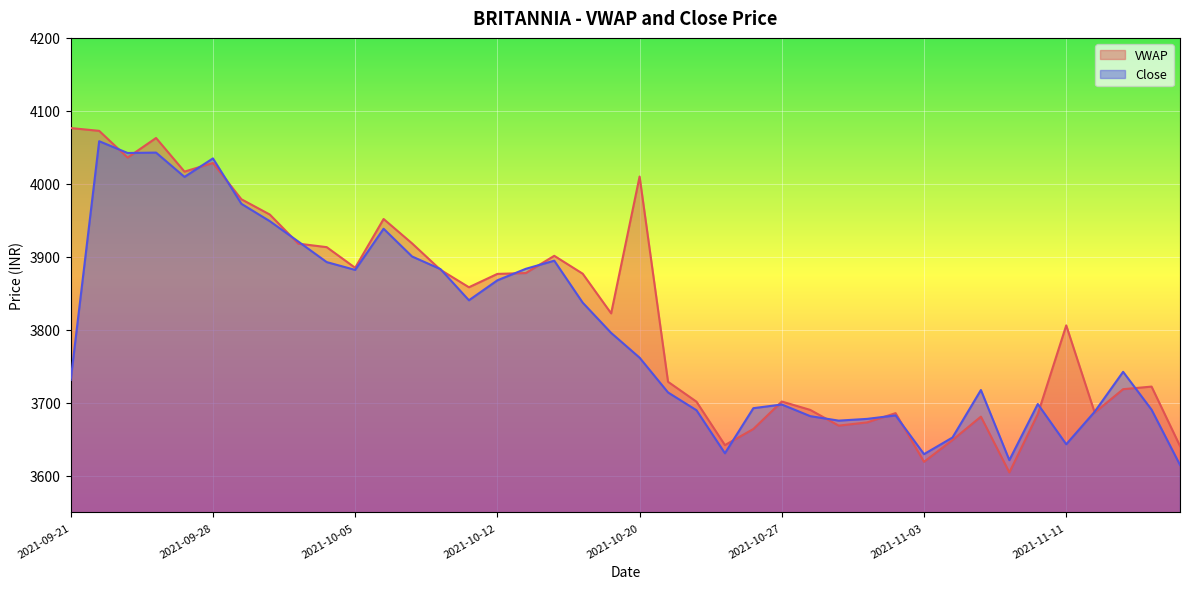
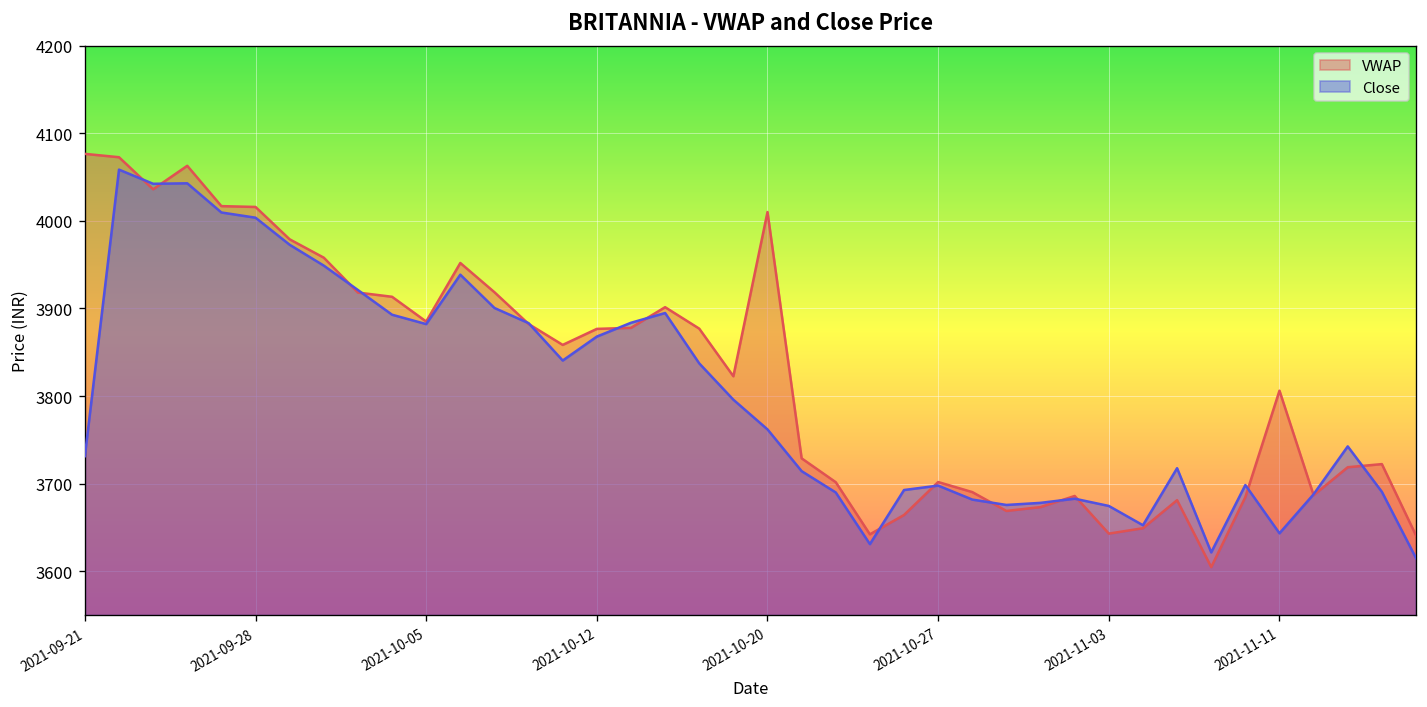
VWAP, 2021-09-28: 4030 -> 4020
Close, 2021-09-28: 4030 -> 4000
VWAP, 2021-11-03: 3620 -> 3640
Close, 2021-11-03: 3630 -> 3670
